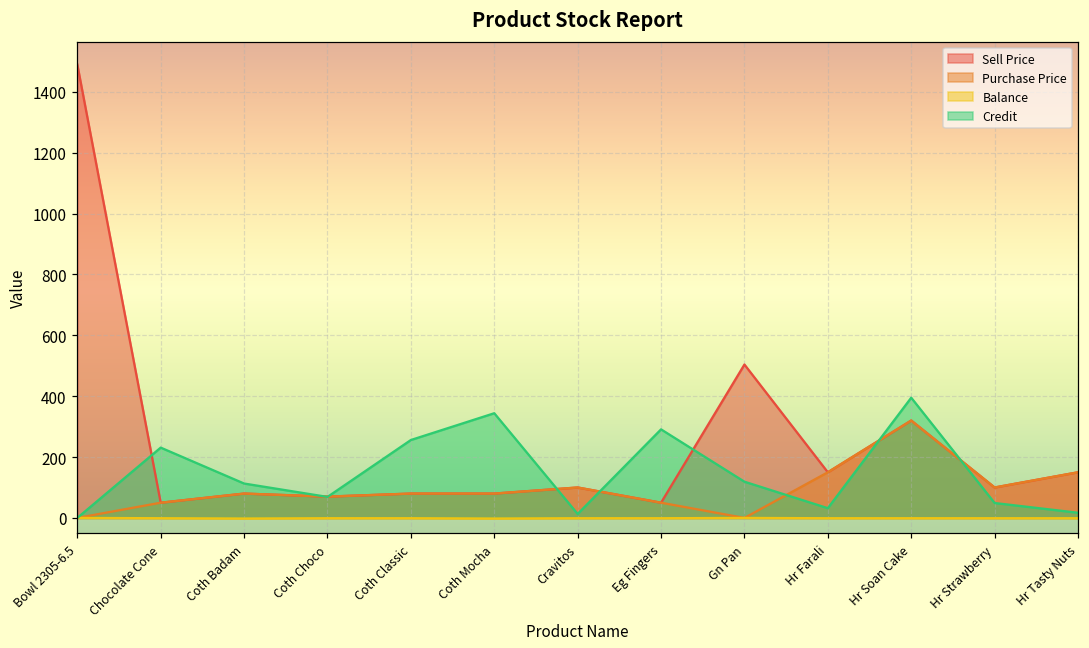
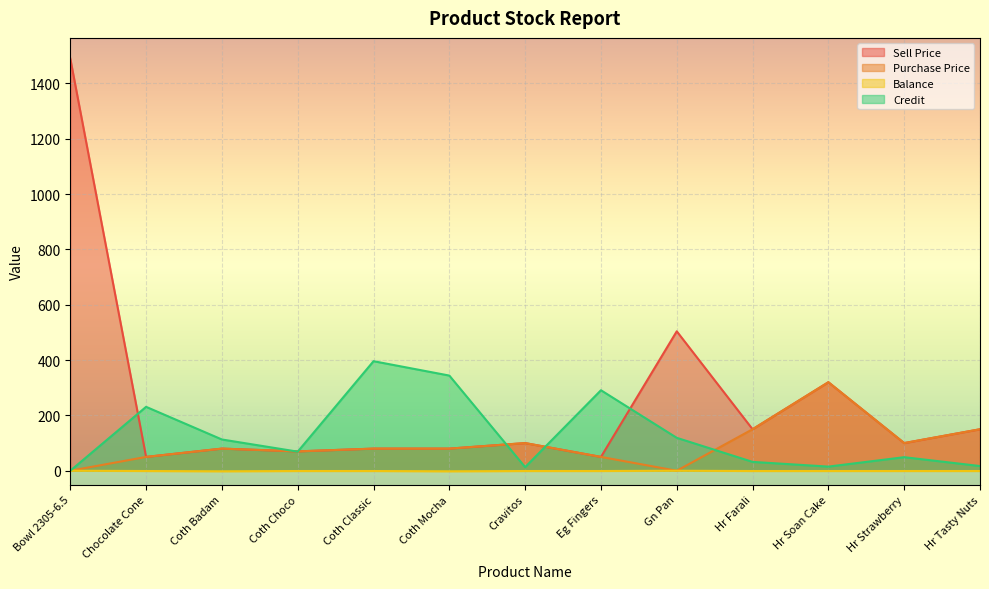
Credit, Coth Classic: 260 -> 400
Credit, Hr Soan Cake: 400 -> 20
